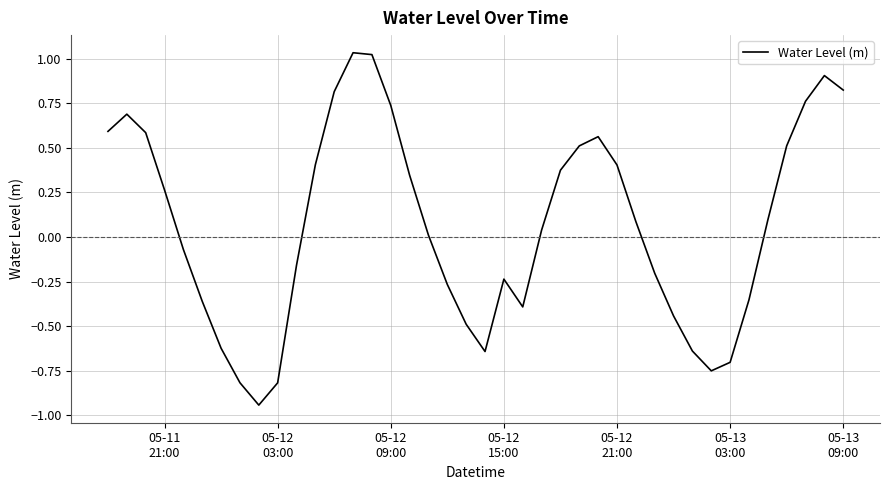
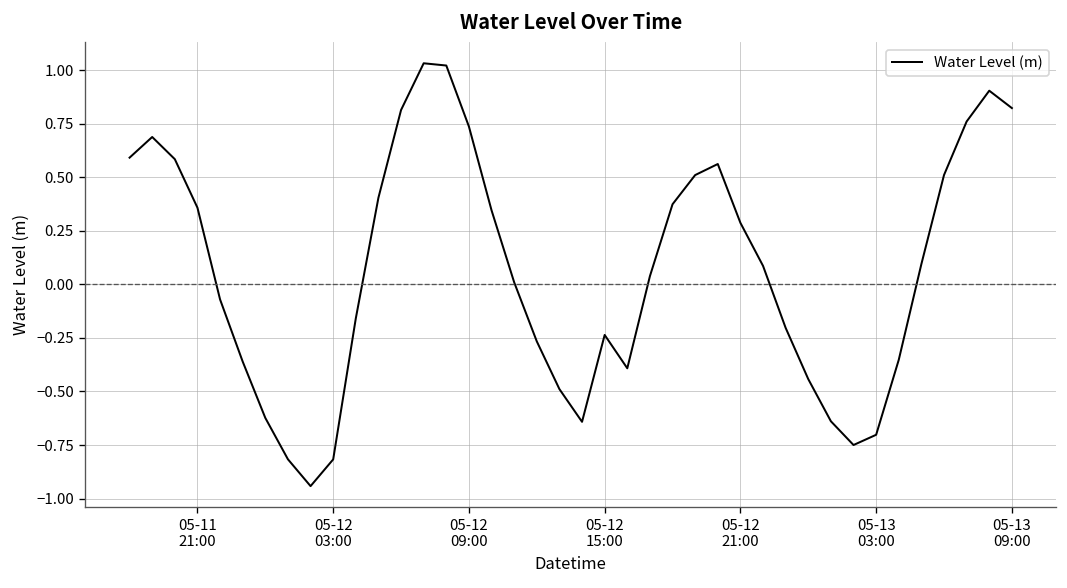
05-11 21:00: 0.26 -> 0.36
05-12 21:00: 0.40 -> 0.29
